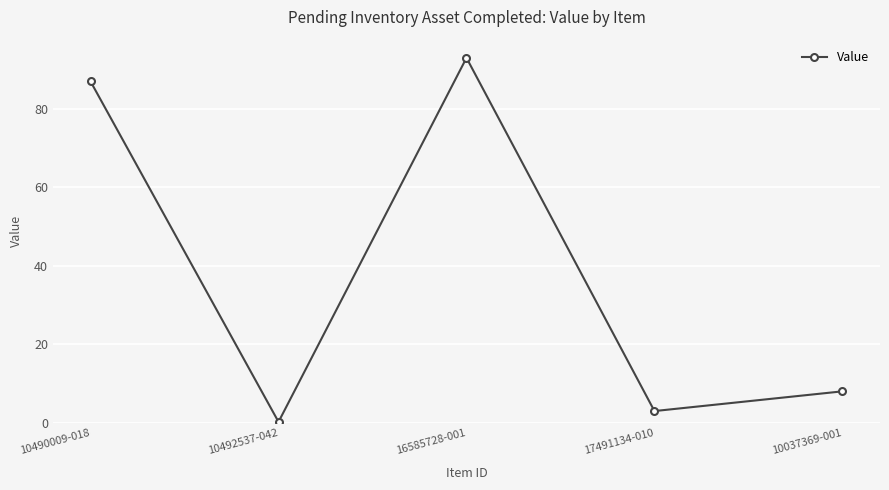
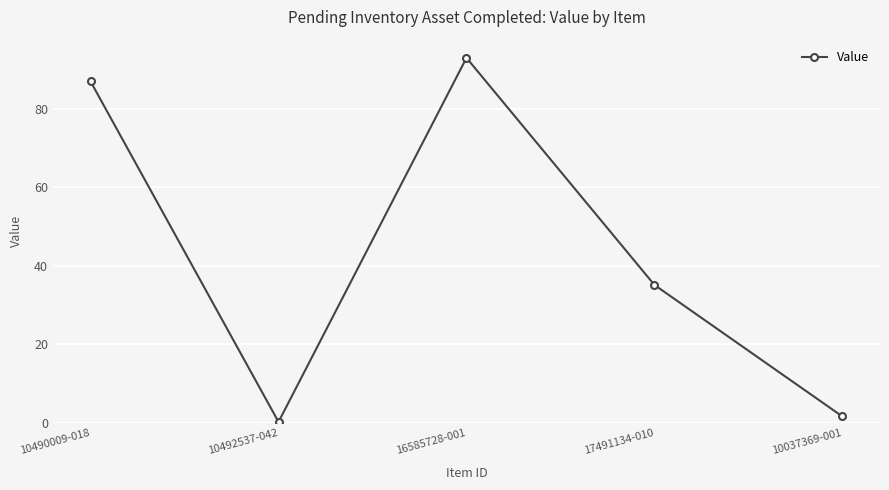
17491134-010: 3 -> 35
10037369-001: 8 -> 2
